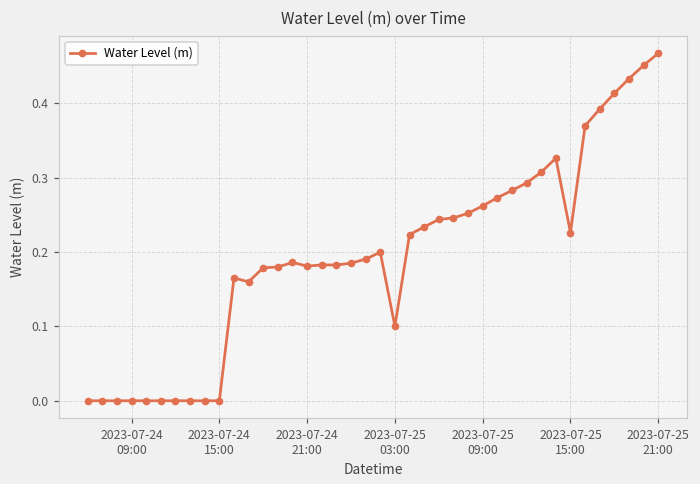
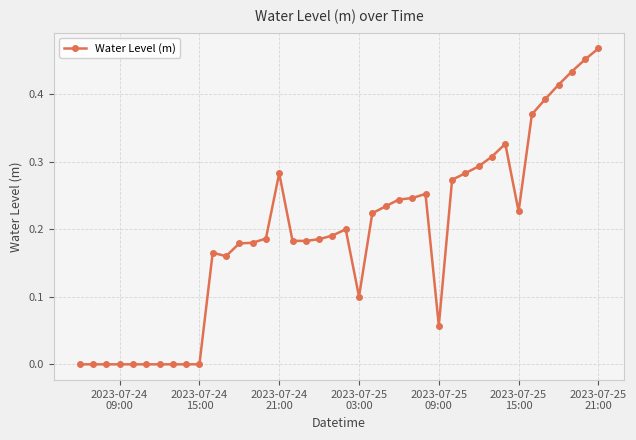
2023-07-24 21:00: 0.18 -> 0.28
2023-07-25 09:00: 0.26 -> 0.06
